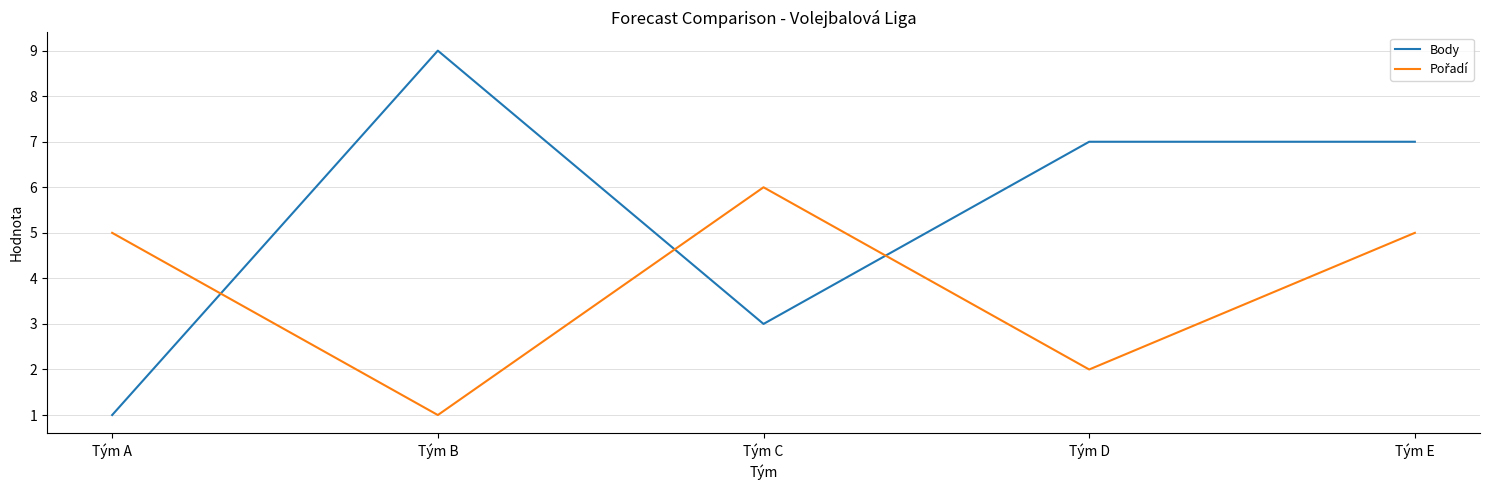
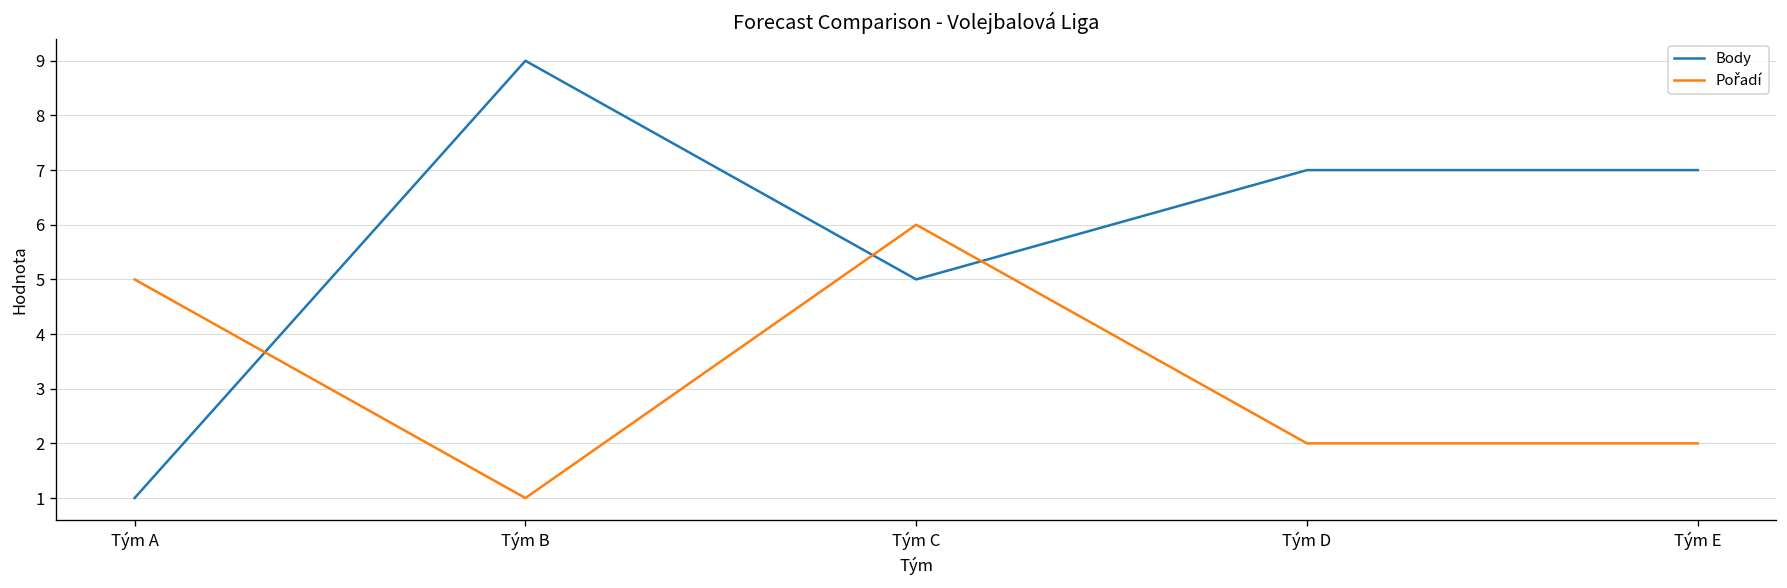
Body, Tým C: 3 -> 5
Pořadí, Tým E: 5 -> 2
